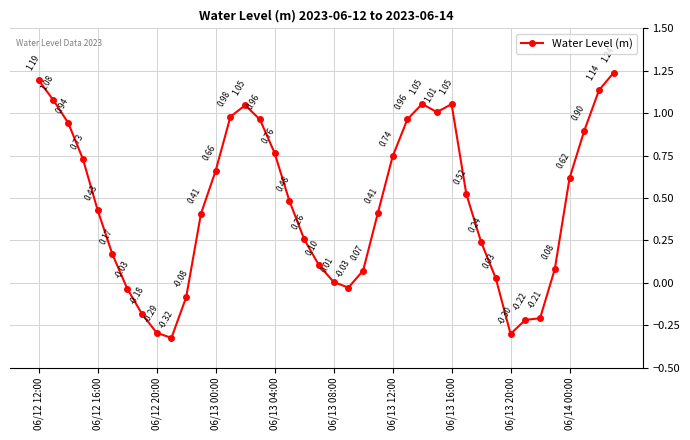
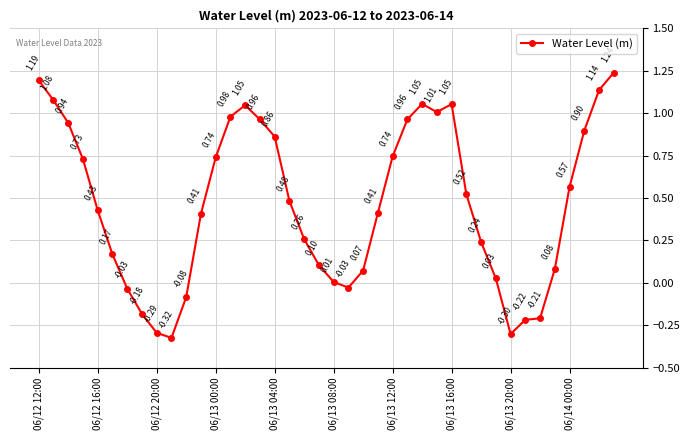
06/13 00:00: 0.66 -> 0.74
06/13 04:00: 0.76 -> 0.86
06/14 00:00: 0.62 -> 0.57
